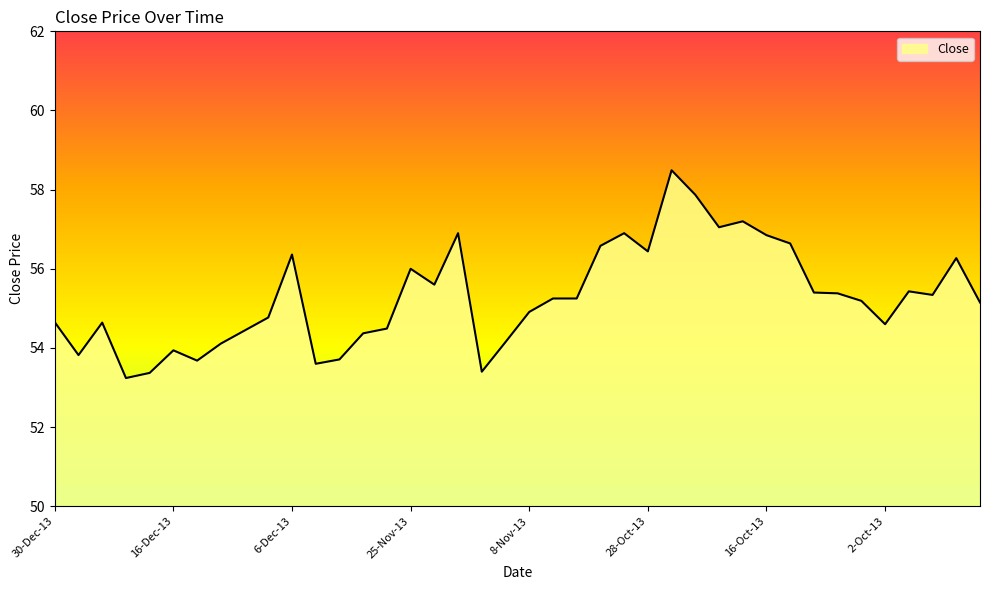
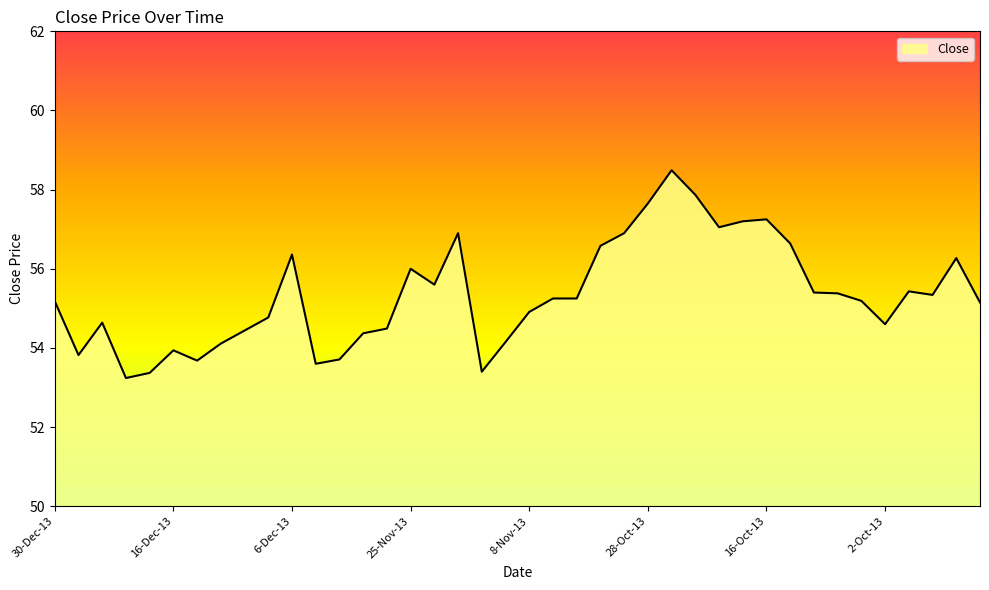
30-Dec-13: 54.7 -> 55.2
28-Oct-13: 56.4 -> 57.7
16-Oct-13: 56.9 -> 57.3
